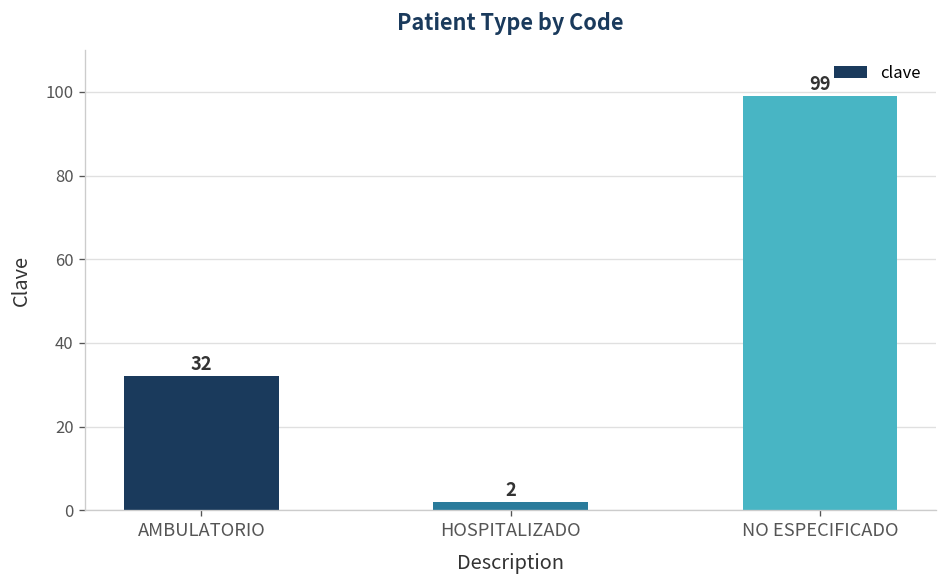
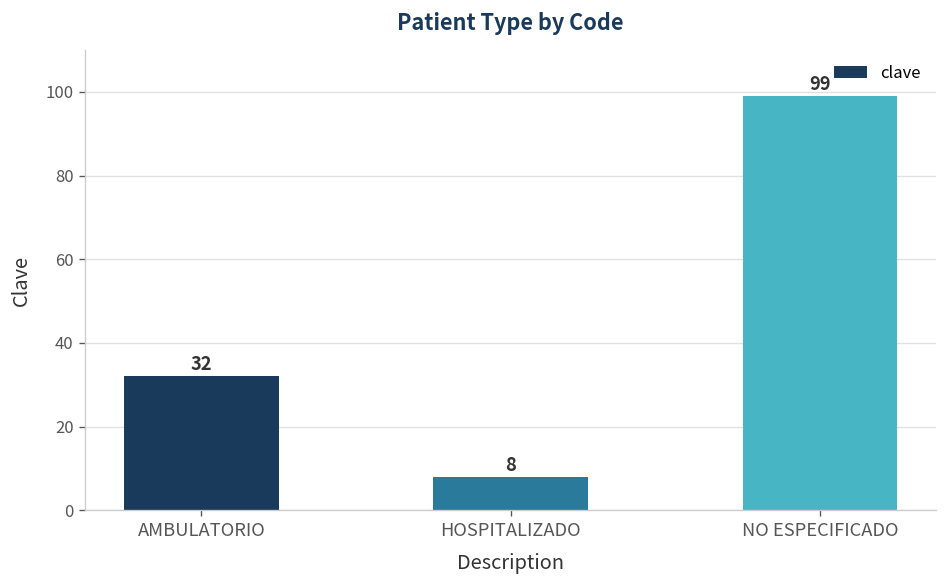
HOSPITALIZADO: 2 -> 8
